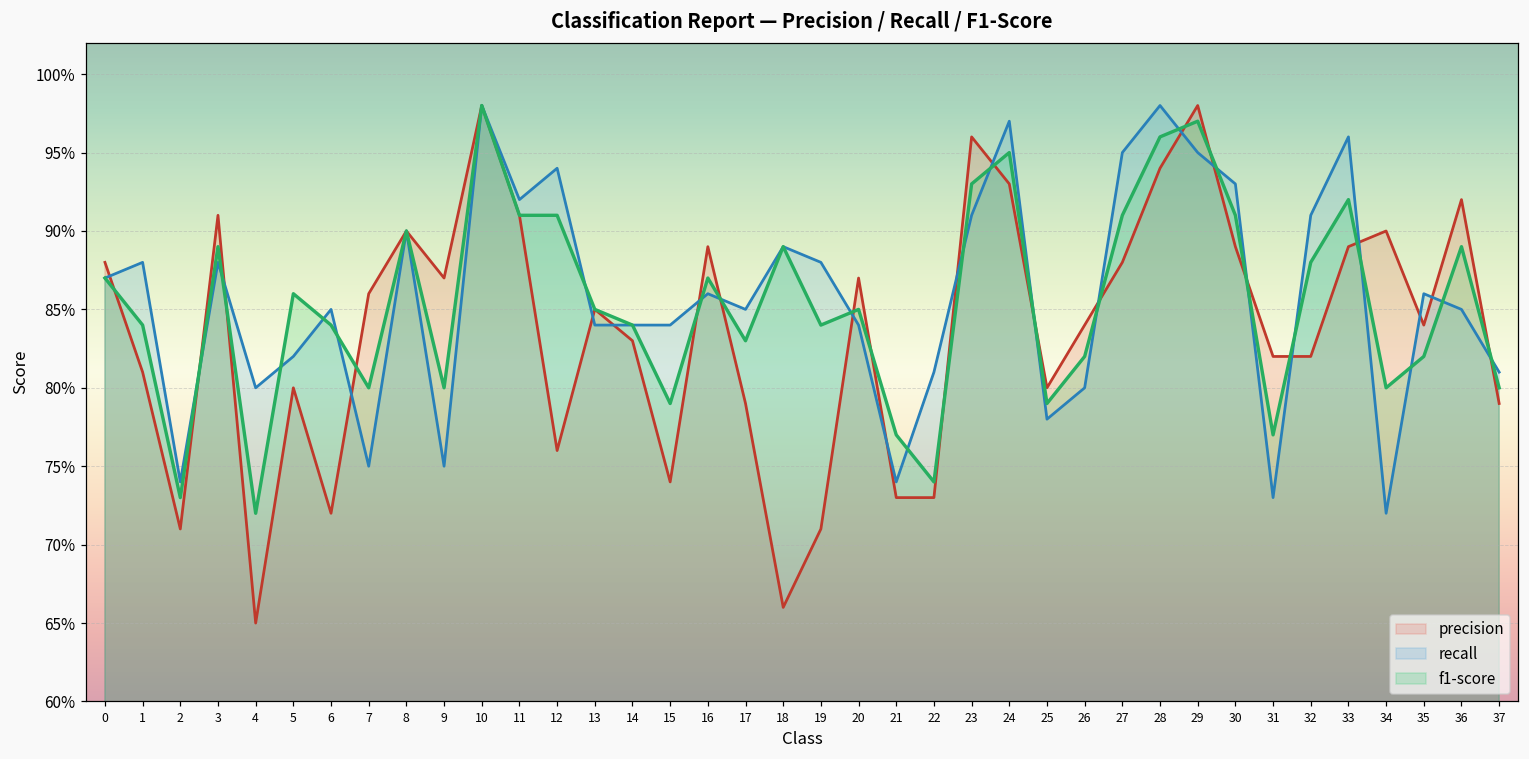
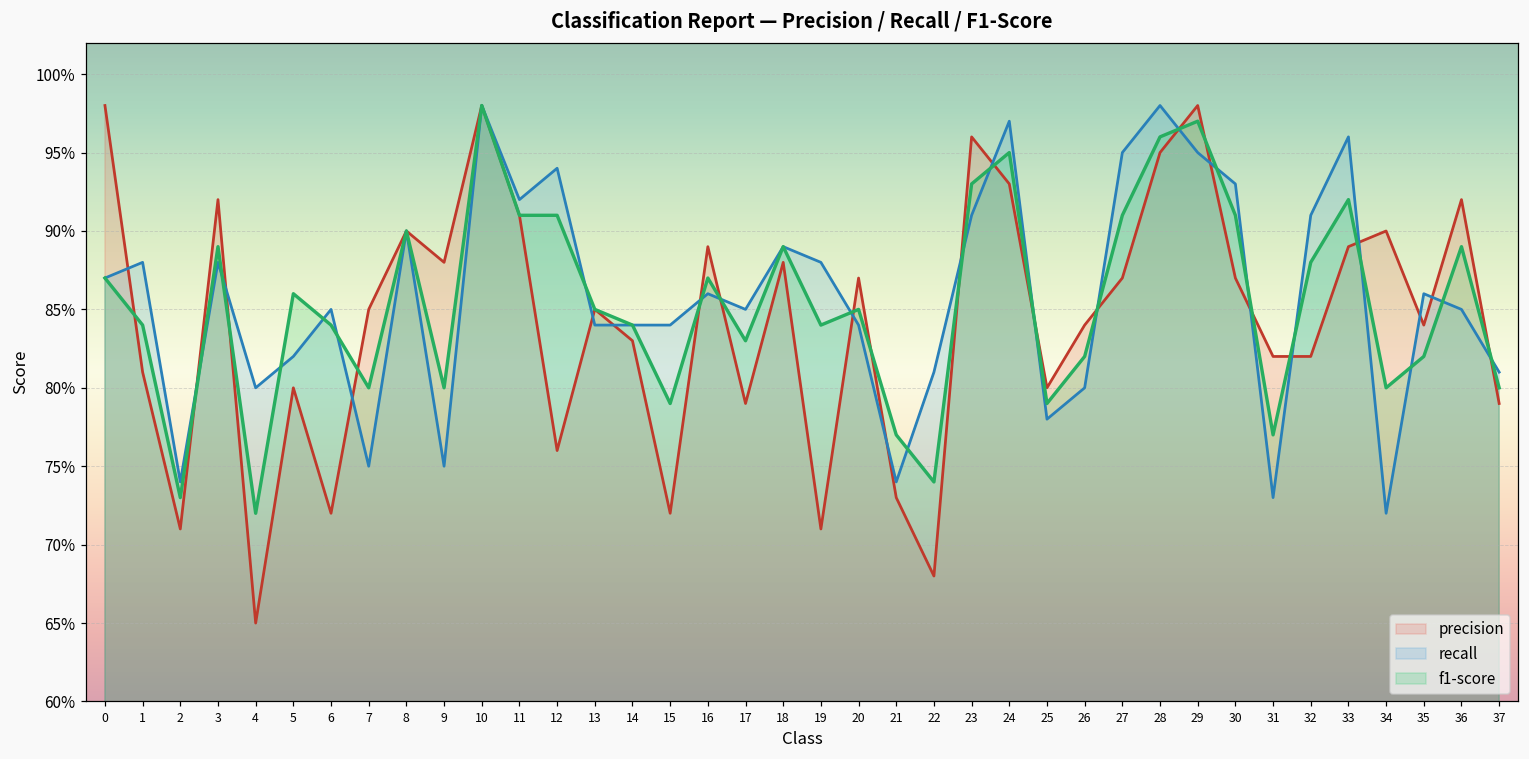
precision, 0: 88.0% -> 98.0%
precision, 3: 91.0% -> 92.0%
precision, 7: 86.0% -> 85.0%
precision, 9: 87.0% -> 88.0%
precision, 15: 74.0% -> 72.0%
precision, 18: 66.0% -> 88.0%
precision, 22: 73.0% -> 68.0%
precision, 27: 88.0% -> 87.0%
precision, 28: 94.0% -> 95.0%
precision, 30: 89.0% -> 87.0%
